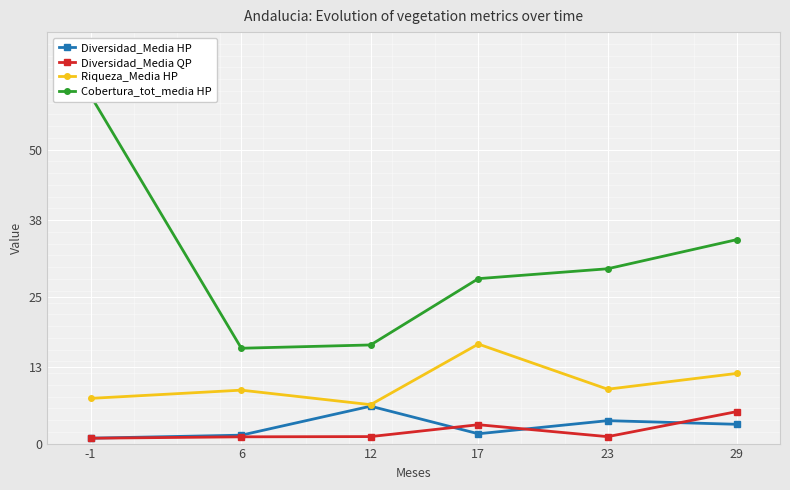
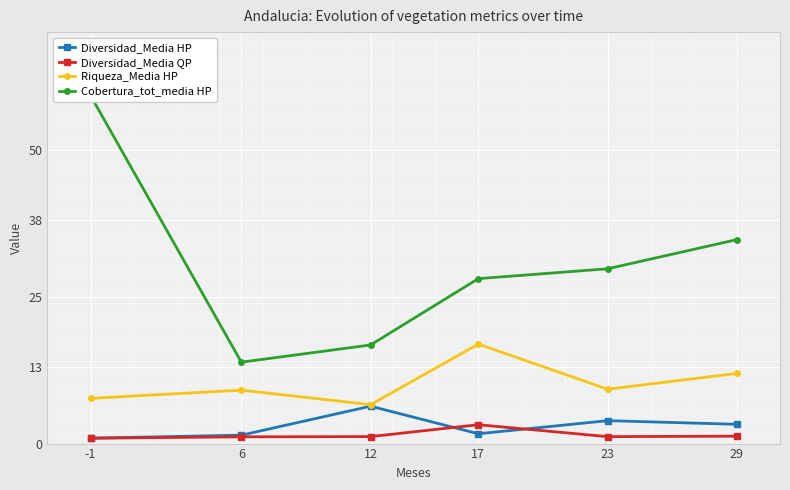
Cobertura_tot_media HP, 6: 16 -> 14
Diversidad_Media QP, 29: 5 -> 1
